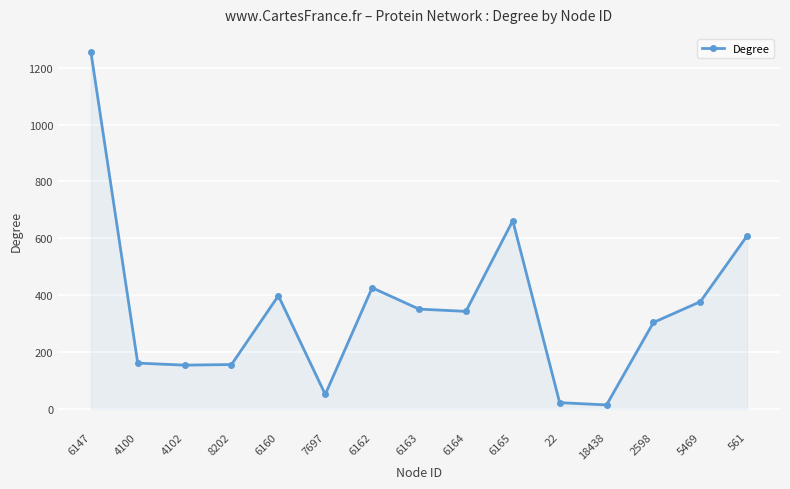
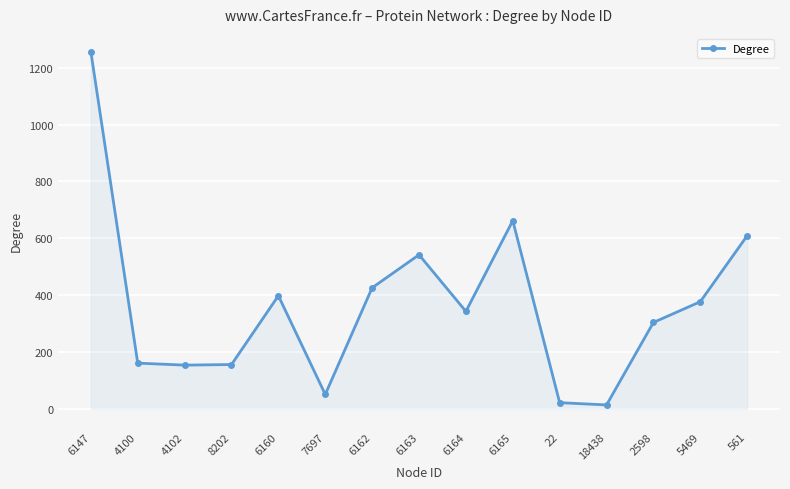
6163: 350 -> 540
